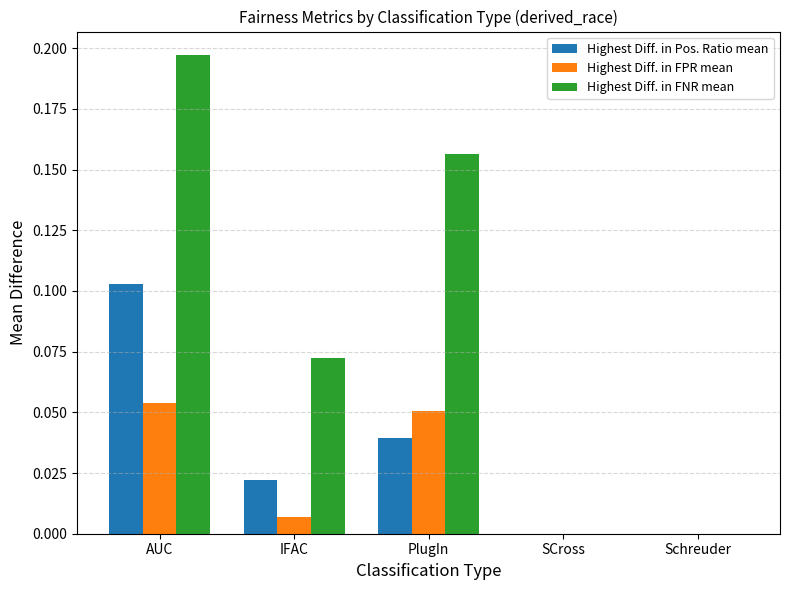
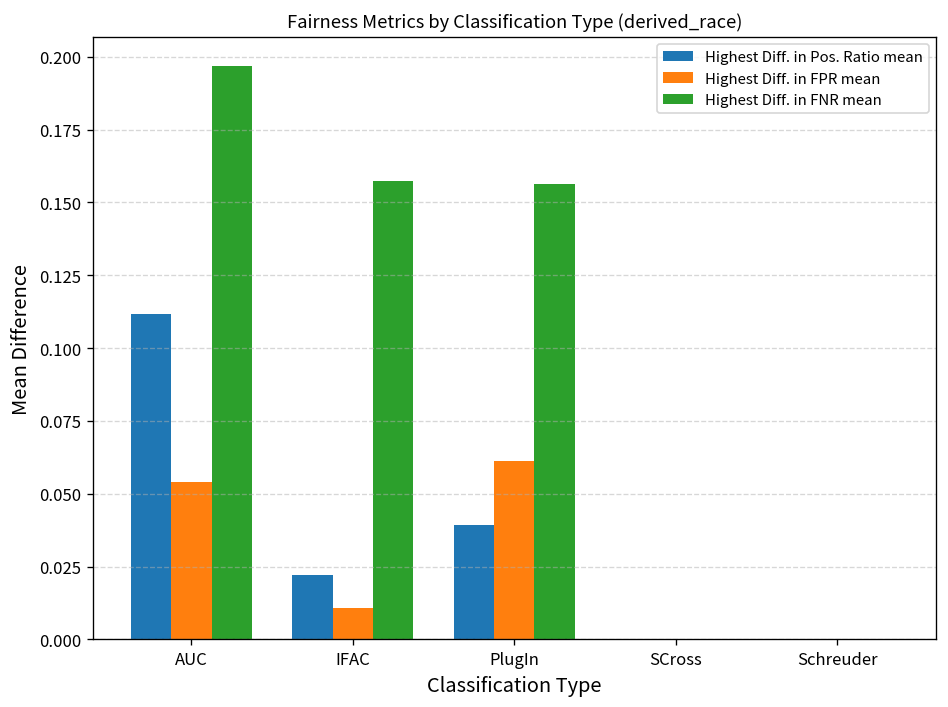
Highest Diff. in Pos. Ratio mean, AUC: 0.103 -> 0.112
Highest Diff. in FPR mean, IFAC: 0.007 -> 0.011
Highest Diff. in FNR mean, IFAC: 0.073 -> 0.158
Highest Diff. in FPR mean, PlugIn: 0.051 -> 0.061
